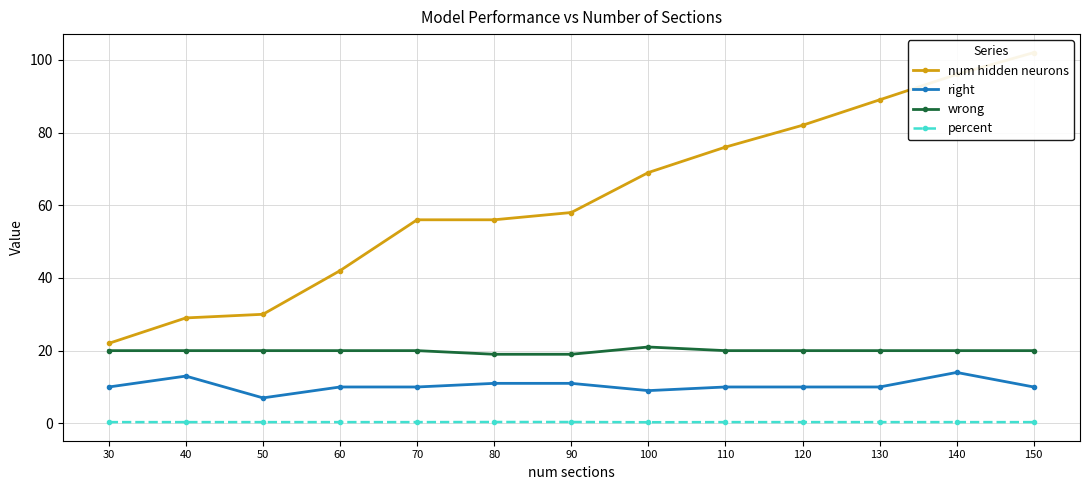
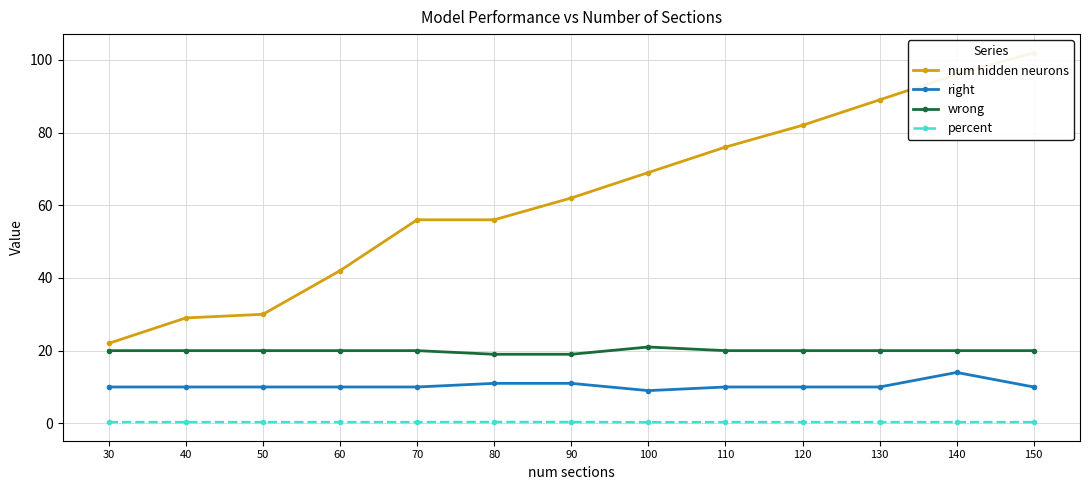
right, 40: 13 -> 10
right, 50: 7 -> 10
num hidden neurons, 90: 58 -> 62
